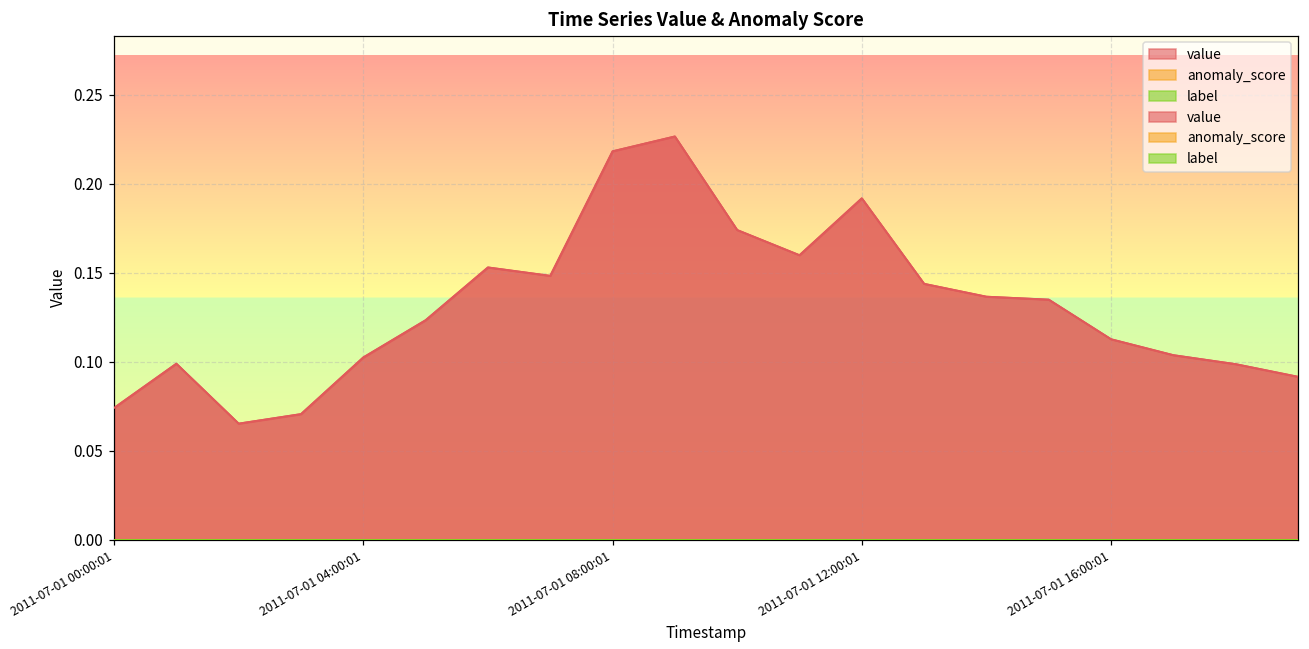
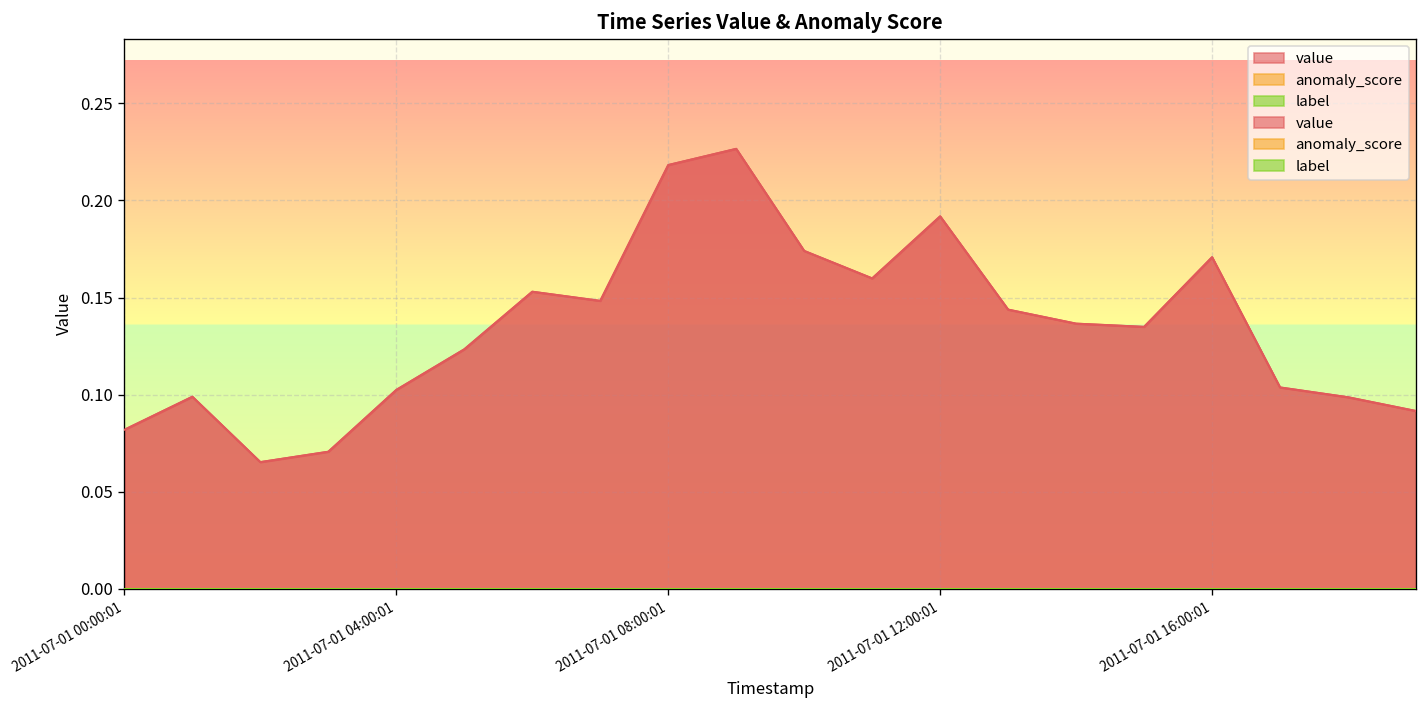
value, 2011-07-01 00:00:01: 0.074 -> 0.082
value, 2011-07-01 16:00:01: 0.113 -> 0.171
